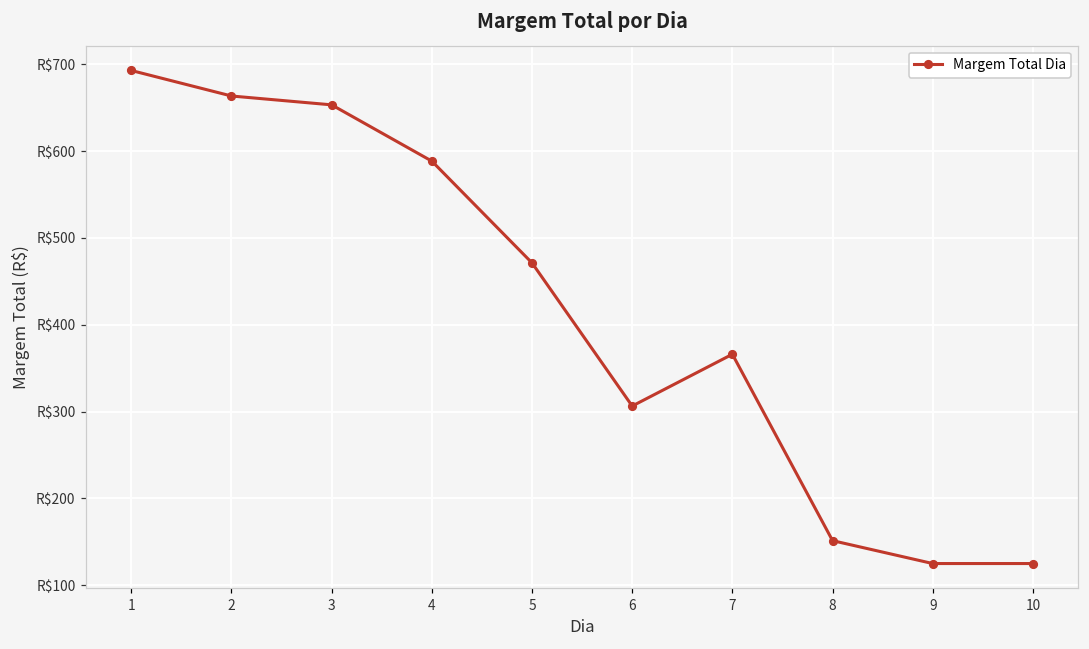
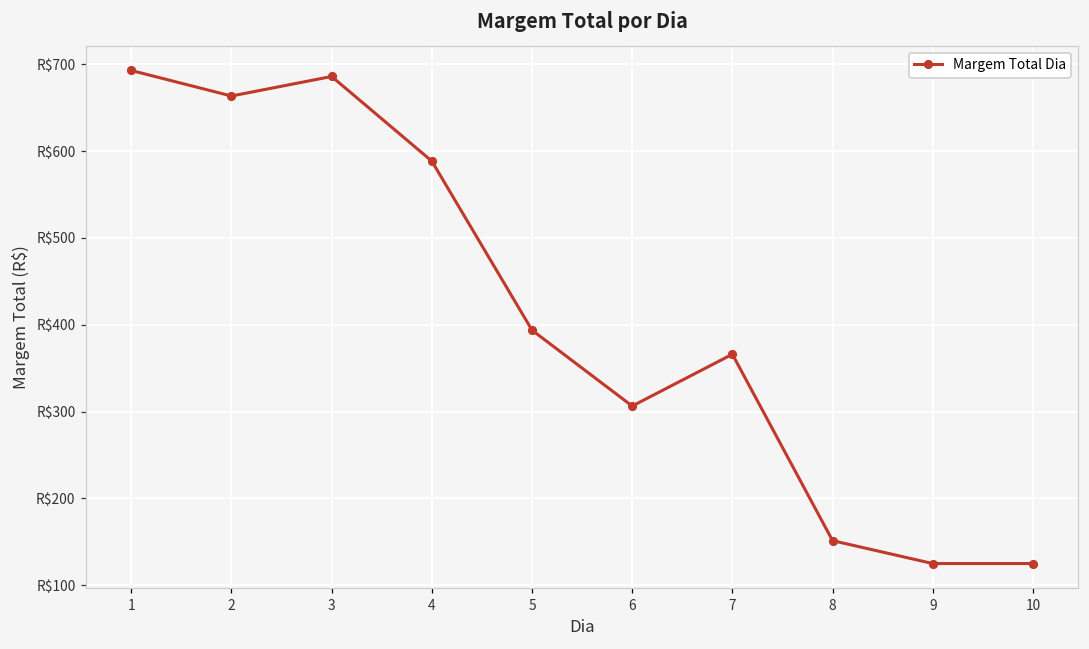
3: R$650 -> R$690
5: R$470 -> R$390
